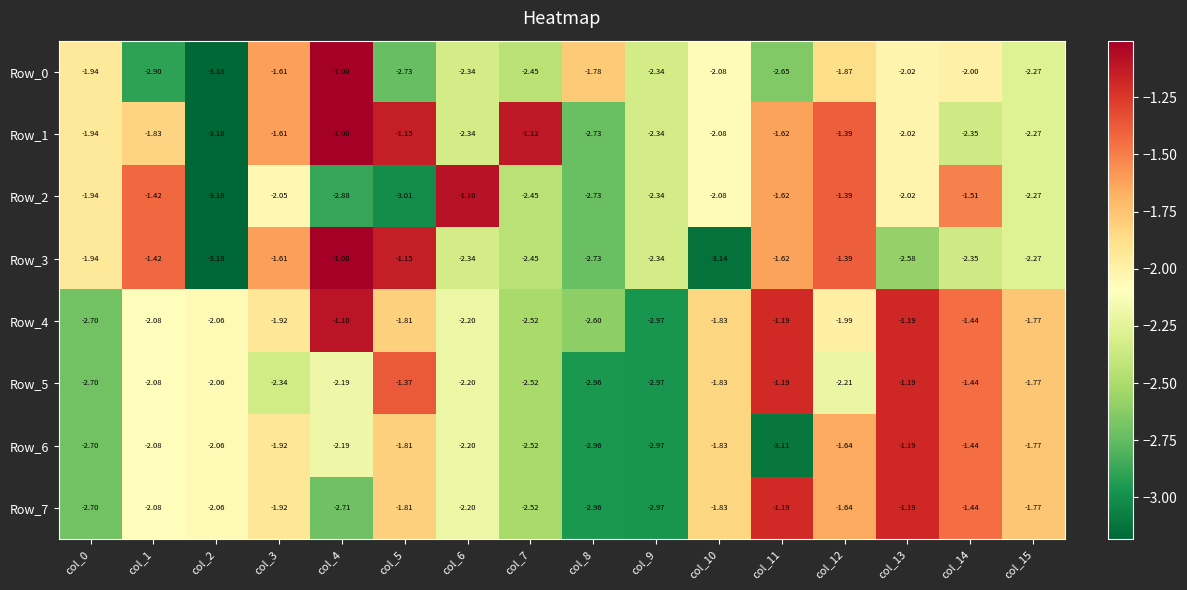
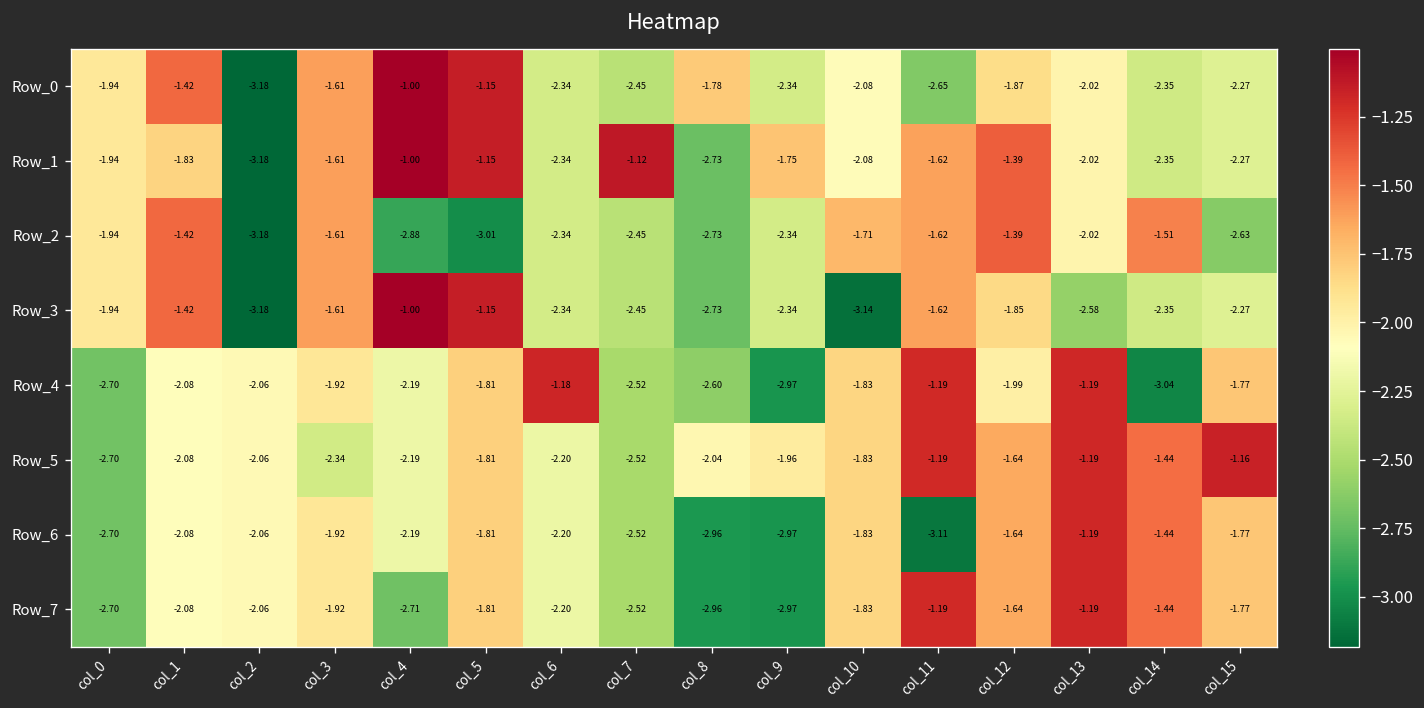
Row_0, col_1: -2.90 -> -1.42
Row_0, col_5: -2.73 -> -1.15
Row_0, col_14: -2.00 -> -2.35
Row_1, col_9: -2.34 -> -1.75
Row_2, col_3: -2.05 -> -1.61
Row_2, col_6: -1.10 -> -2.34
Row_2, col_10: -2.08 -> -1.71
Row_2, col_15: -2.27 -> -2.63
Row_3, col_12: -1.39 -> -1.85
Row_4, col_4: -1.10 -> -2.19
Row_4, col_6: -2.20 -> -1.18
Row_4, col_14: -1.44 -> -3.04
Row_5, col_5: -1.37 -> -1.81
Row_5, col_8: -2.96 -> -2.04
Row_5, col_9: -2.97 -> -1.96
Row_5, col_12: -2.21 -> -1.64
Row_5, col_15: -1.77 -> -1.16
